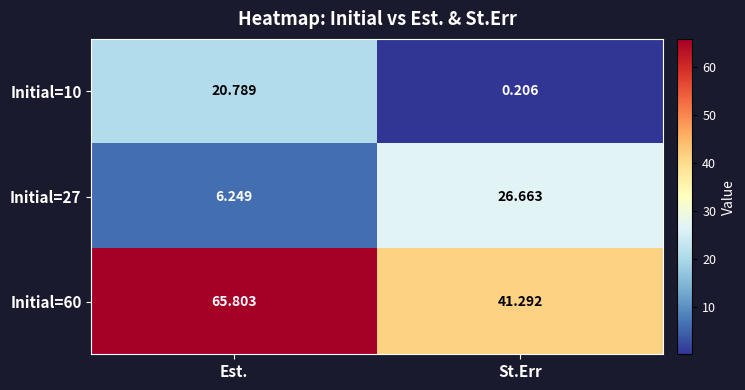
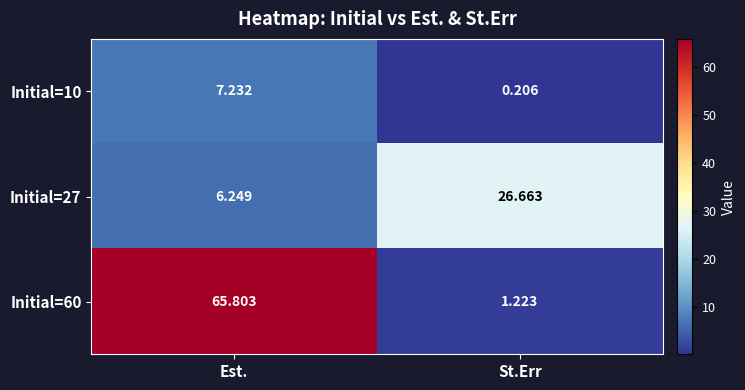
Initial=10, Est.: 20.789 -> 7.232
Initial=60, St.Err: 41.292 -> 1.223
